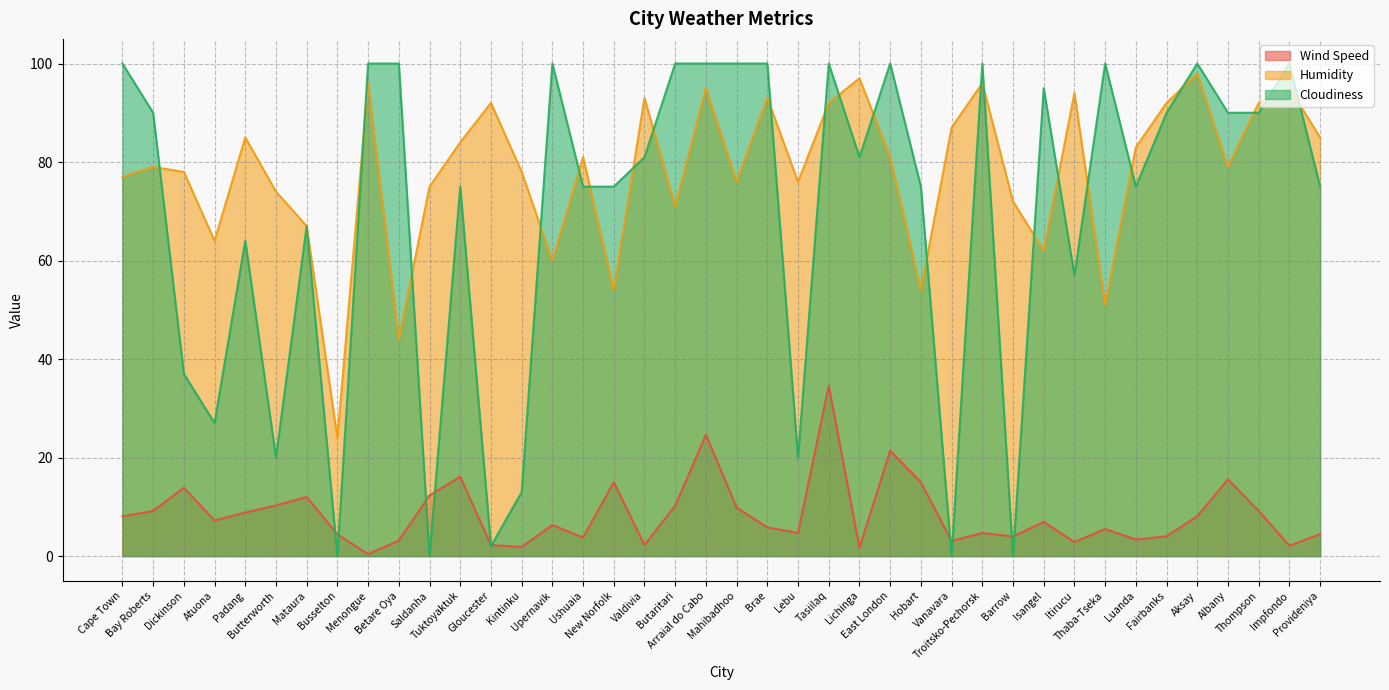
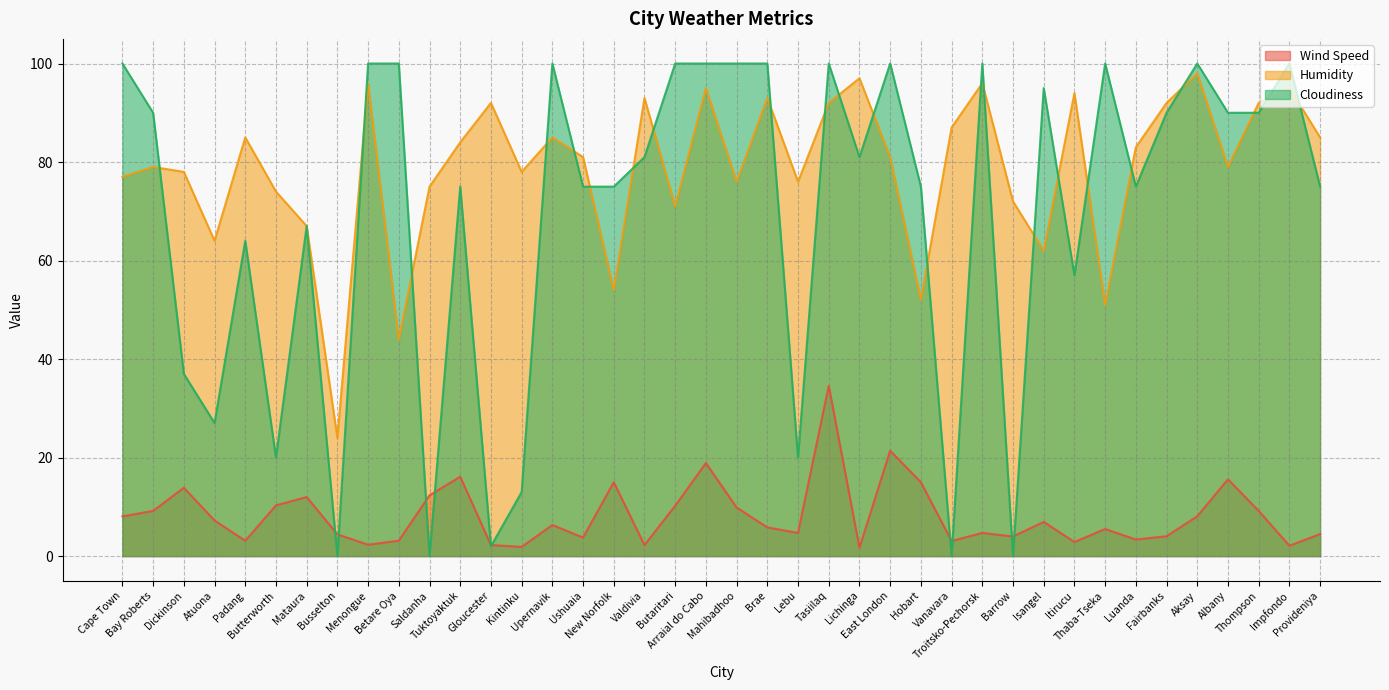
Wind Speed, Padang: 9 -> 3
Wind Speed, Menongue: 0 -> 2
Humidity, Upernavik: 60 -> 85
Wind Speed, Arraial do Cabo: 25 -> 19
Humidity, Hobart: 54 -> 52
